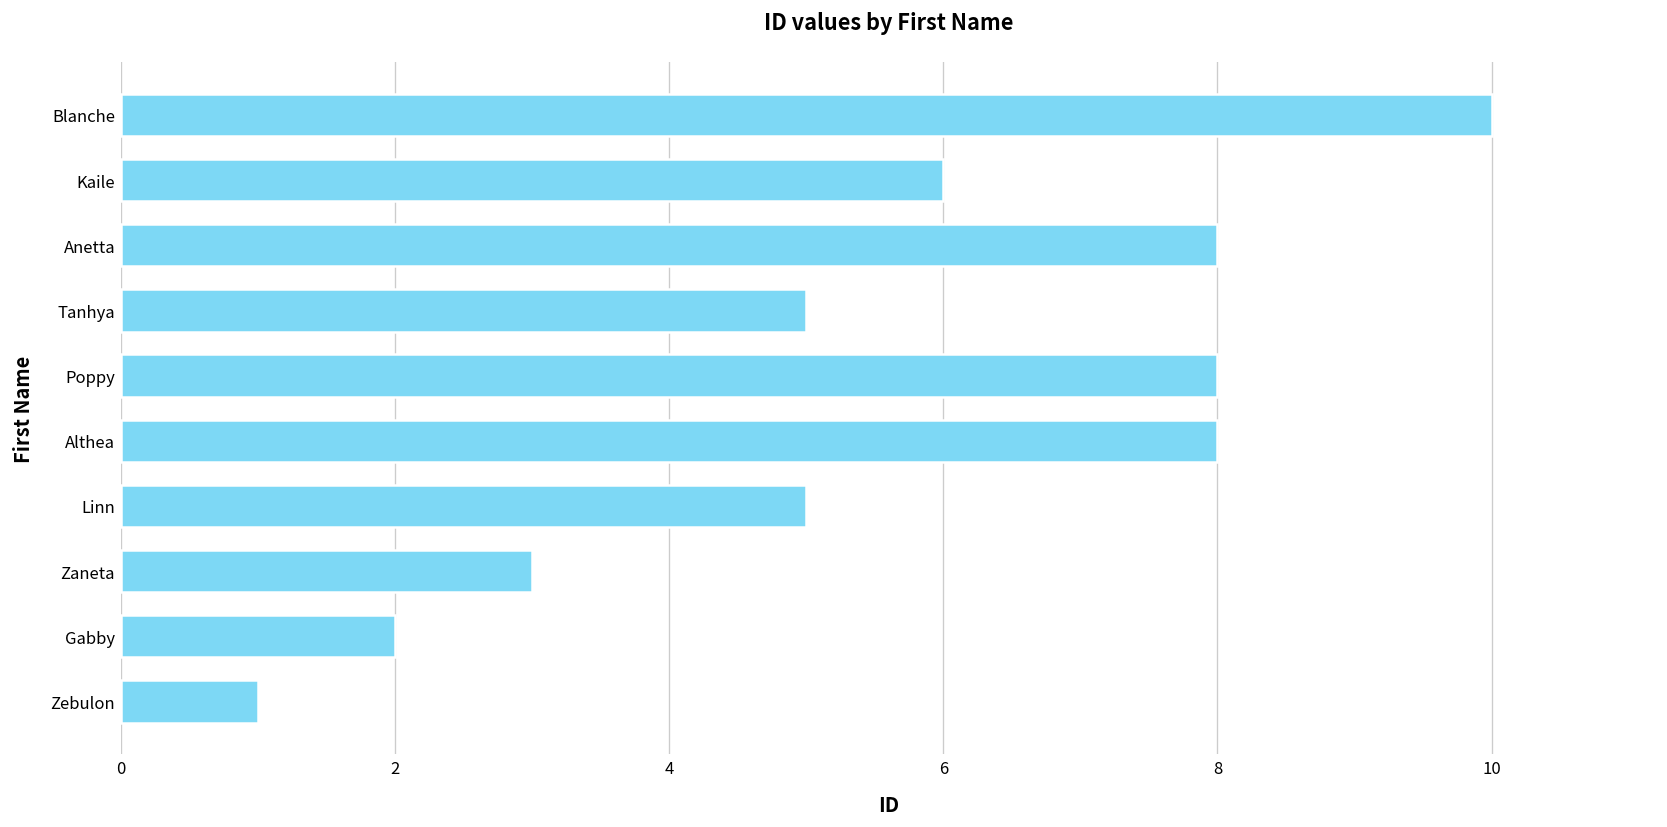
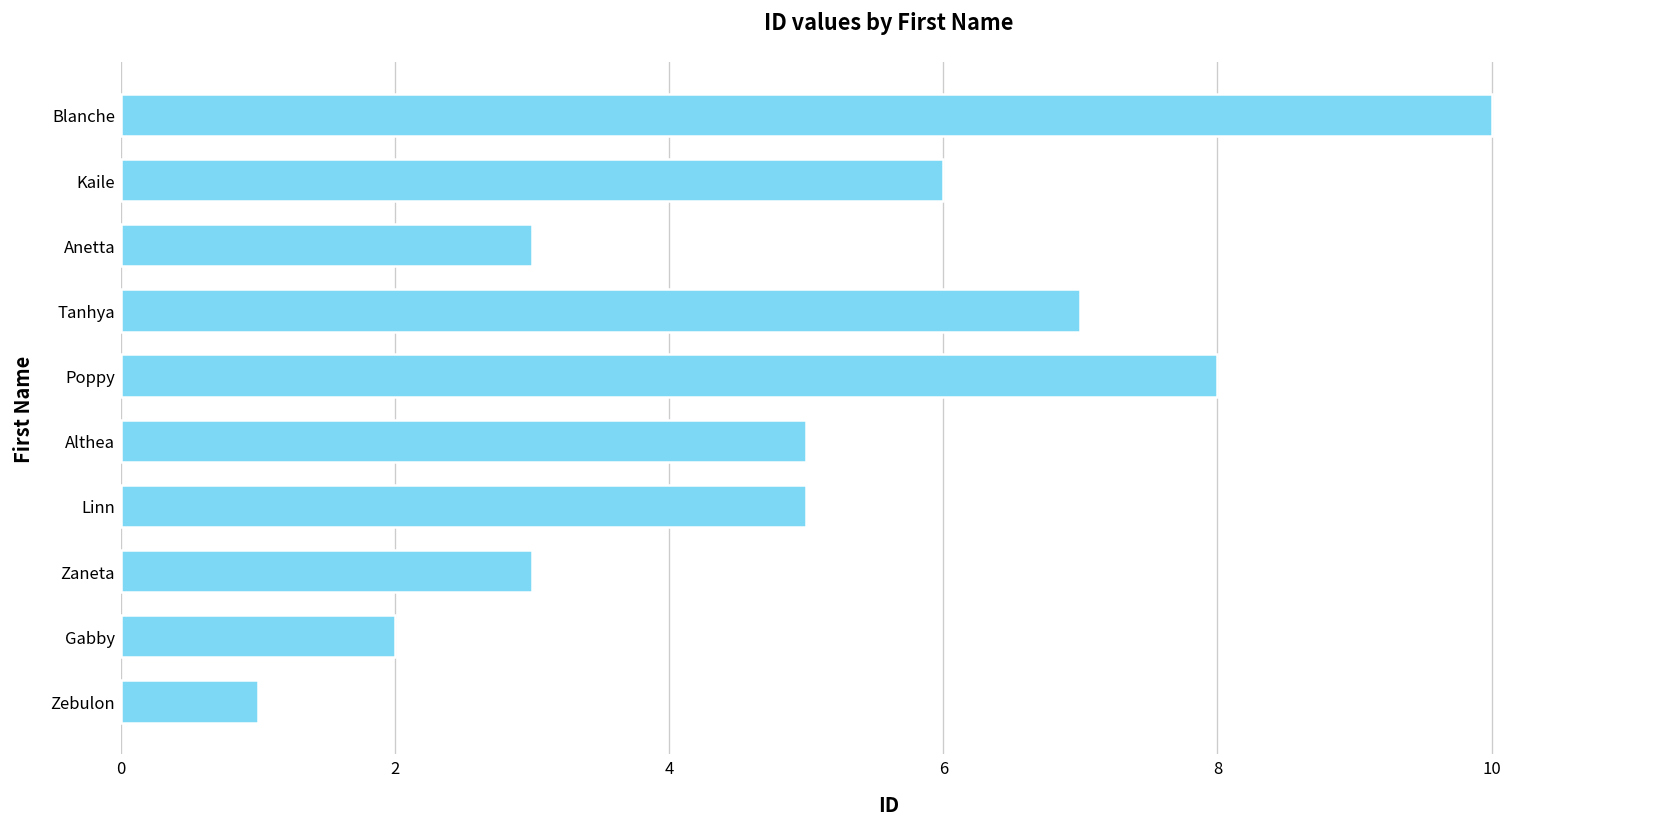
Anetta: 8 -> 3
Tanhya: 5 -> 7
Althea: 8 -> 5
